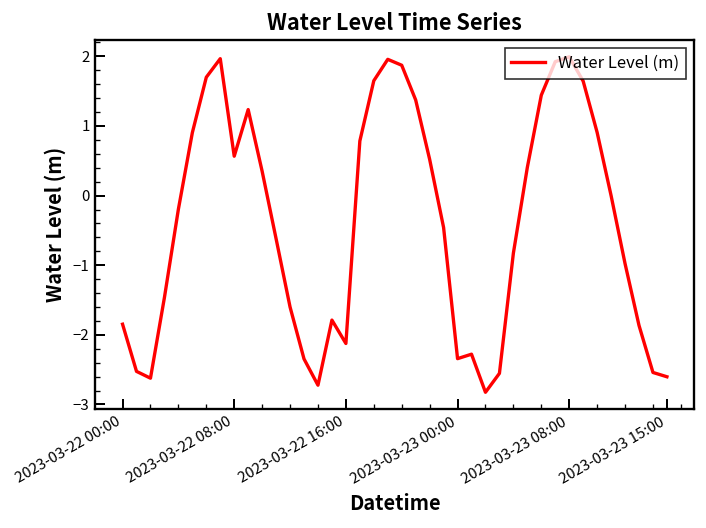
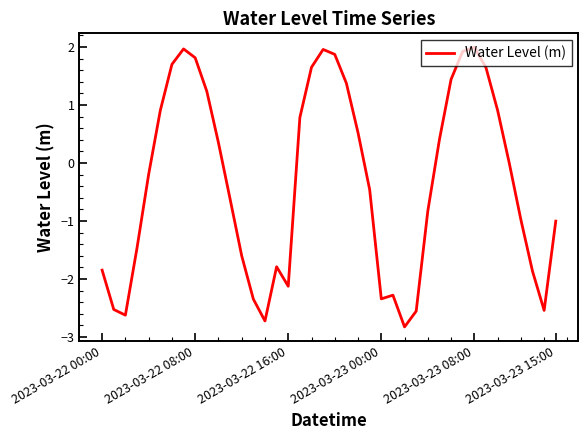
2023-03-22 08:00: 0.6 -> 1.8
2023-03-23 15:00: -2.6 -> -1.0
